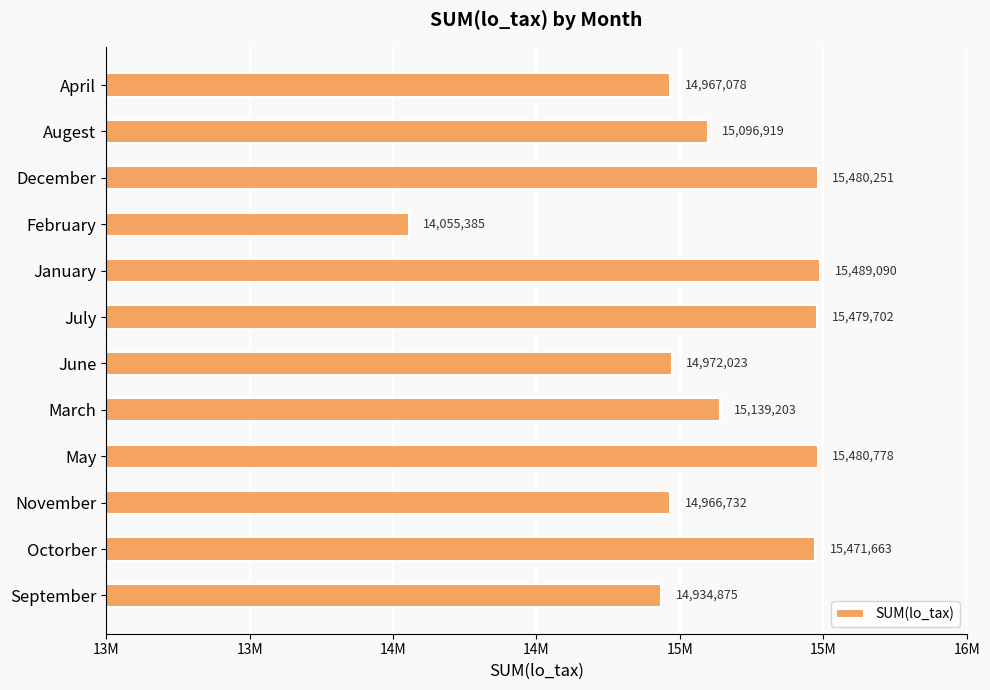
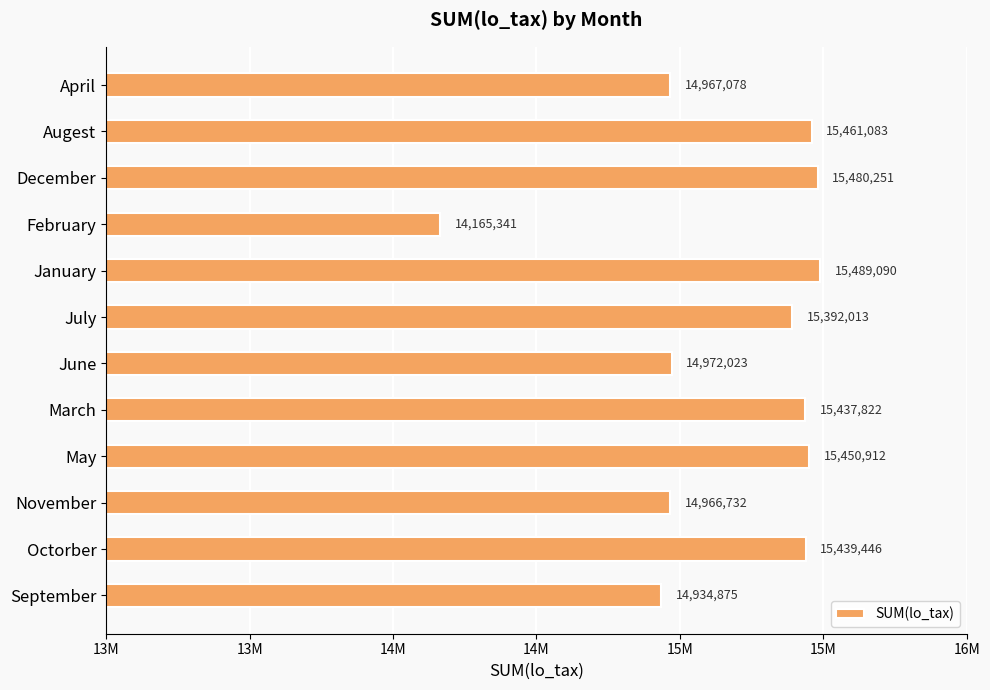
Augest: 15,096,919 -> 15,461,083
February: 14,055,385 -> 14,165,341
July: 15,479,702 -> 15,392,013
March: 15,139,203 -> 15,437,822
May: 15,480,778 -> 15,450,912
Octorber: 15,471,663 -> 15,439,446
